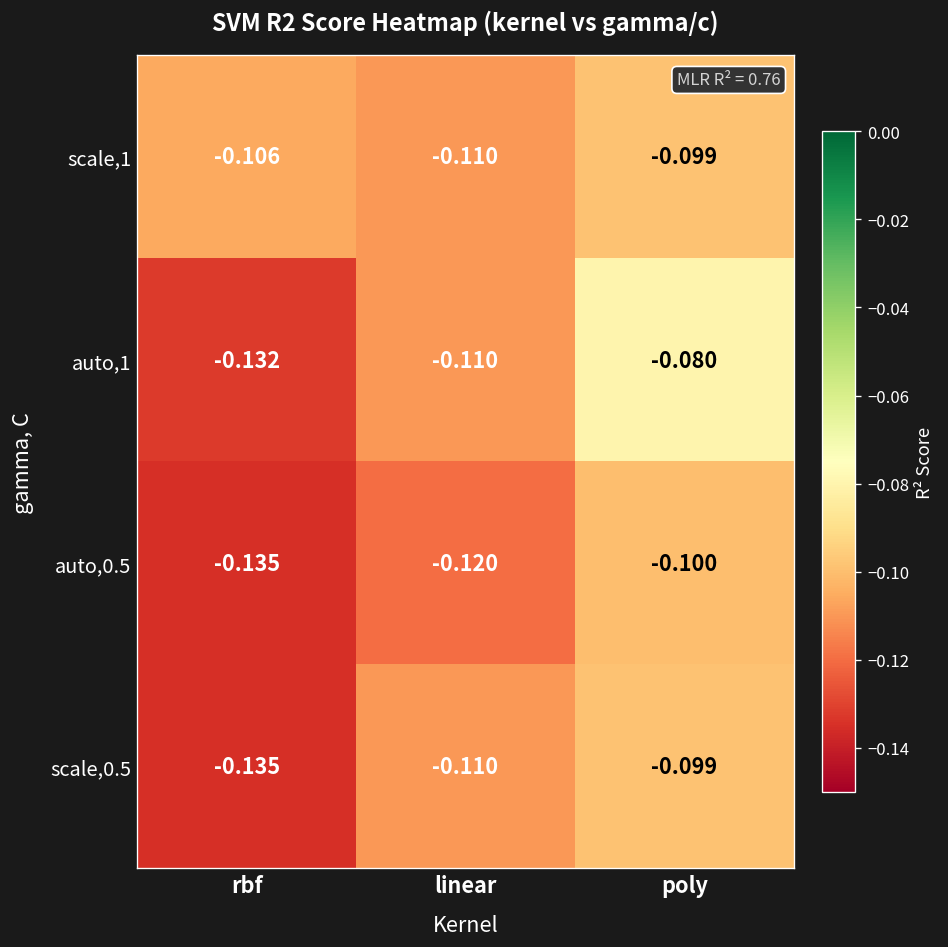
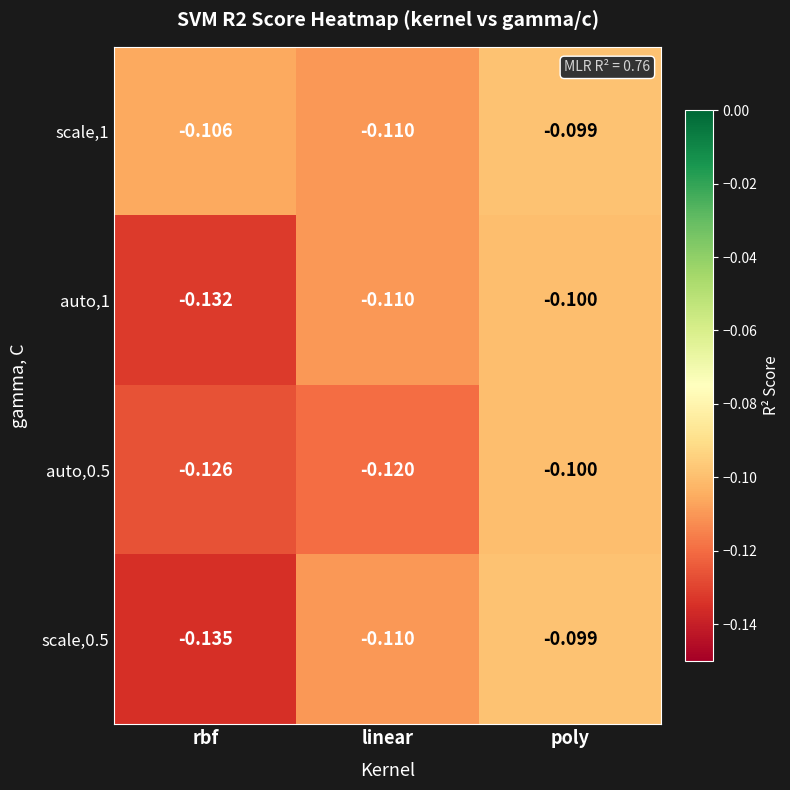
auto,1, poly: -0.080 -> -0.100
auto,0.5, rbf: -0.135 -> -0.126
